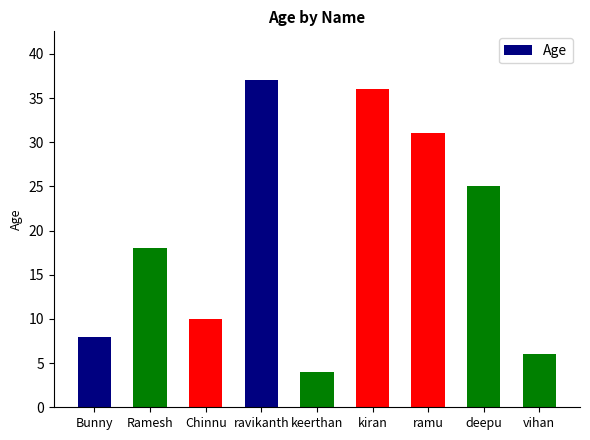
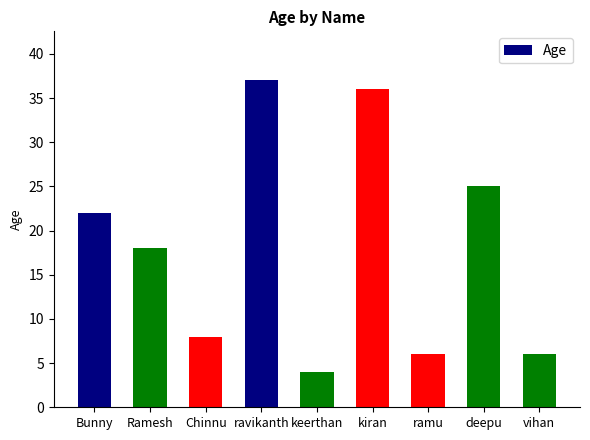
Bunny: 8 -> 22
Chinnu: 10 -> 8
ramu: 31 -> 6
